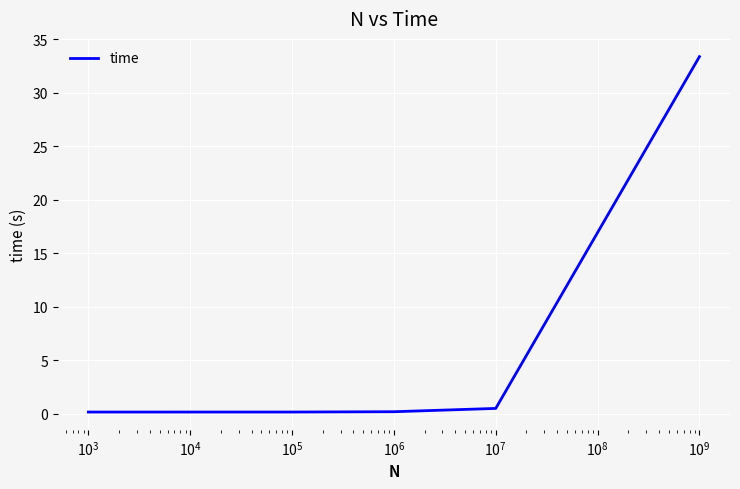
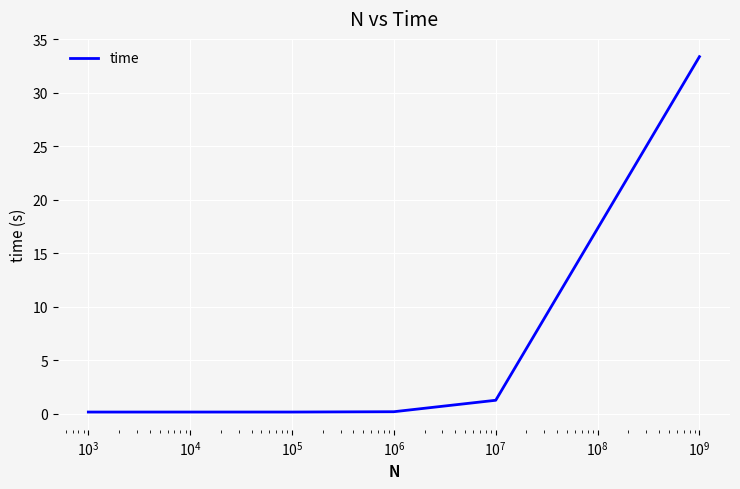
10^7: 0.5 -> 1.3
